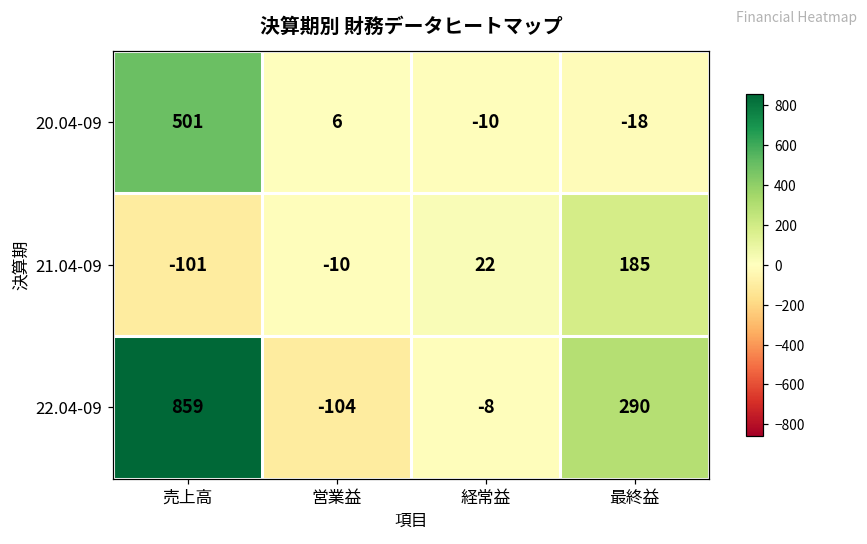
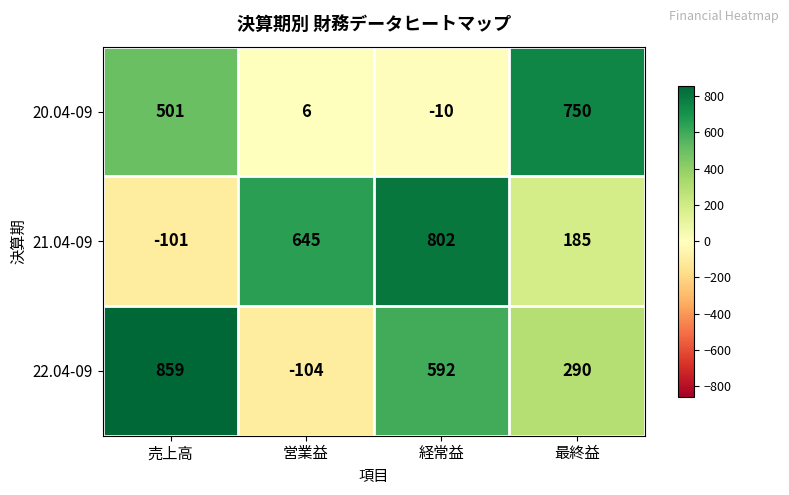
20.04-09, 最終益: -18 -> 750
21.04-09, 営業益: -10 -> 645
21.04-09, 経常益: 22 -> 802
22.04-09, 経常益: -8 -> 592
